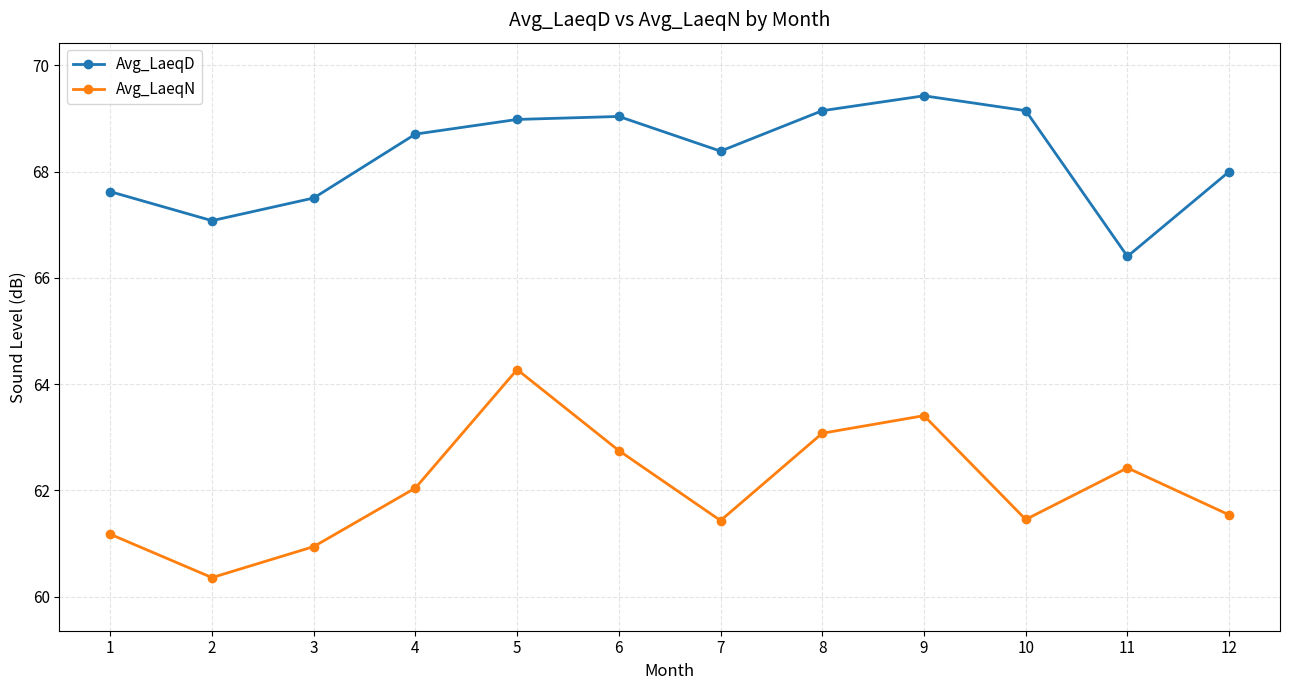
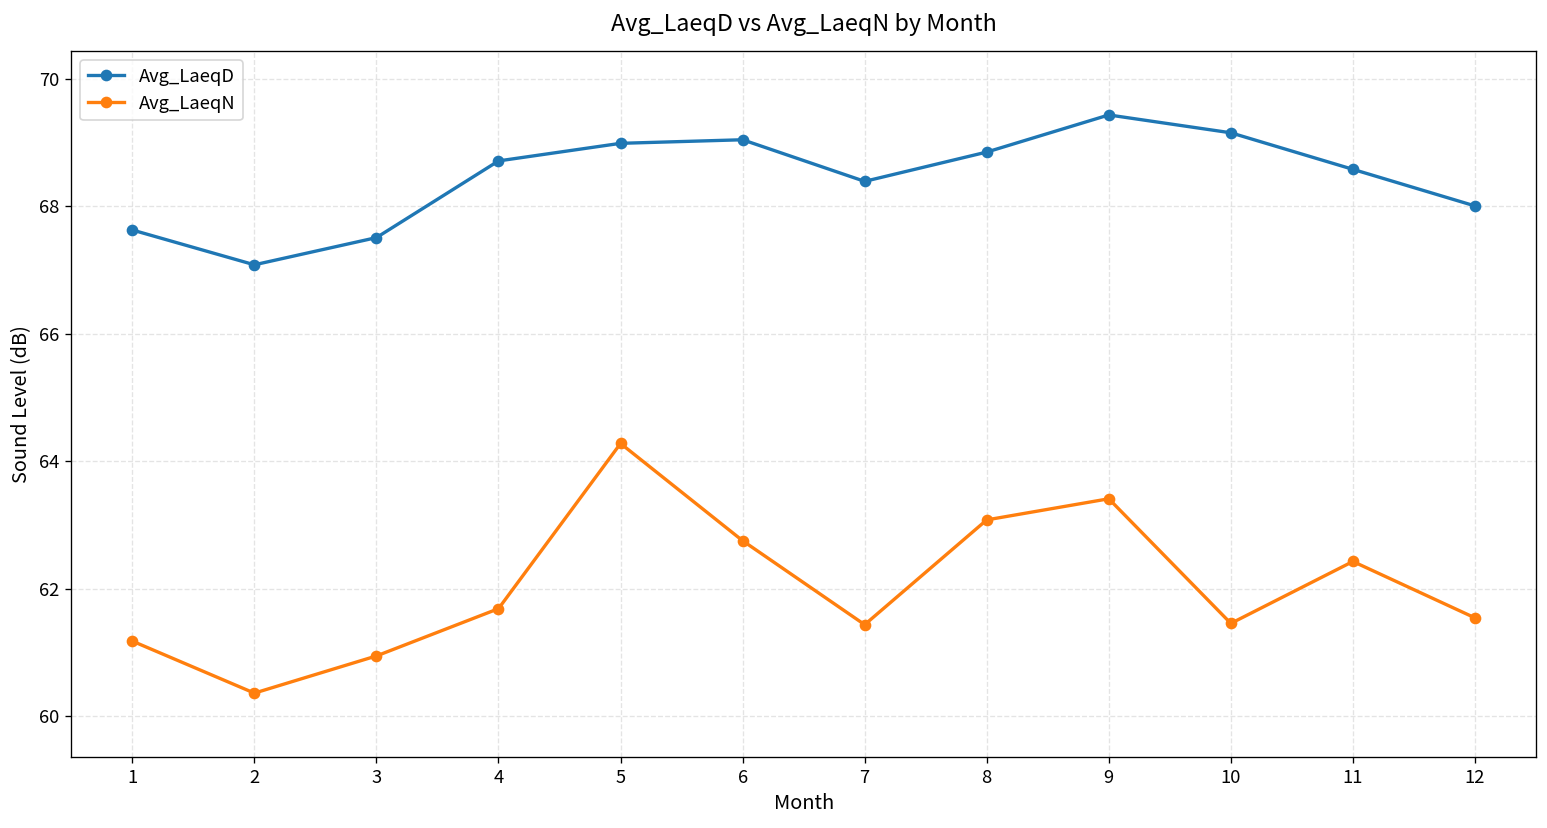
Avg_LaeqN, 4: 62.0 -> 61.7
Avg_LaeqD, 8: 69.1 -> 68.8
Avg_LaeqD, 11: 66.4 -> 68.6
